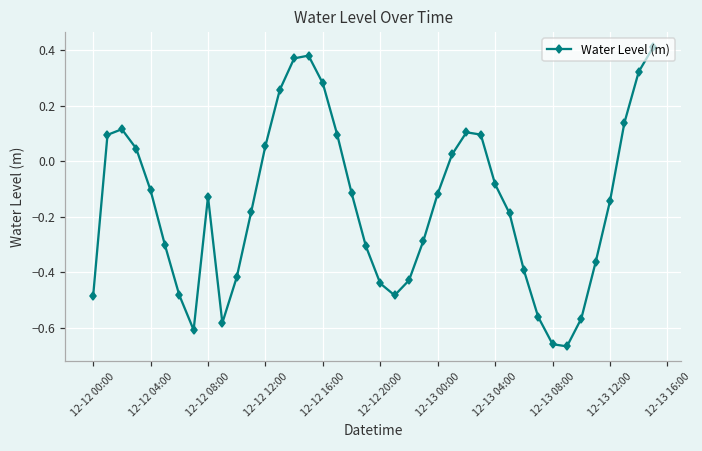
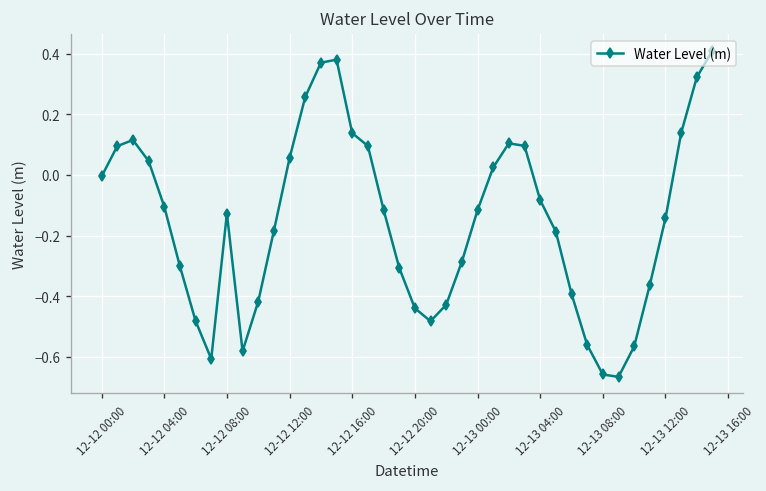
12-12 00:00: -0.49 -> 0.00
12-12 16:00: 0.28 -> 0.14
